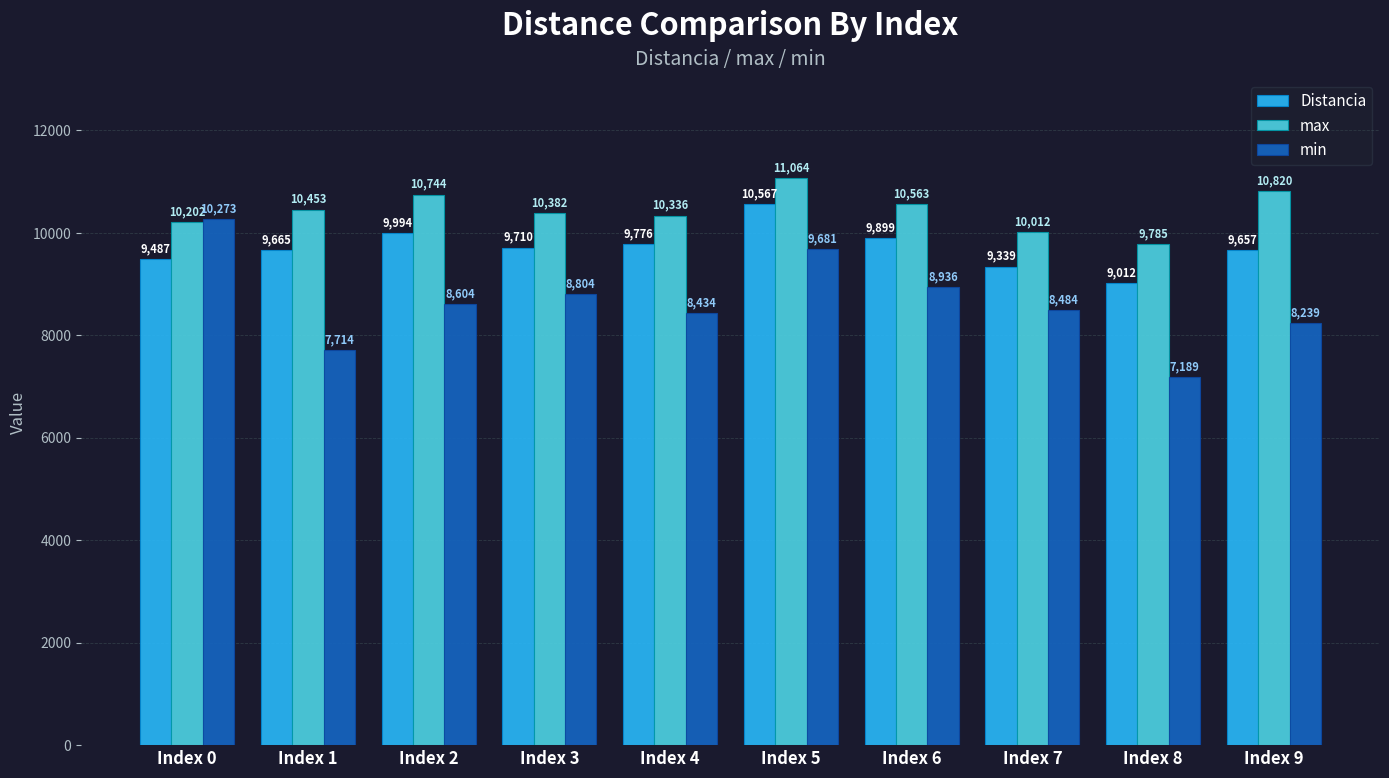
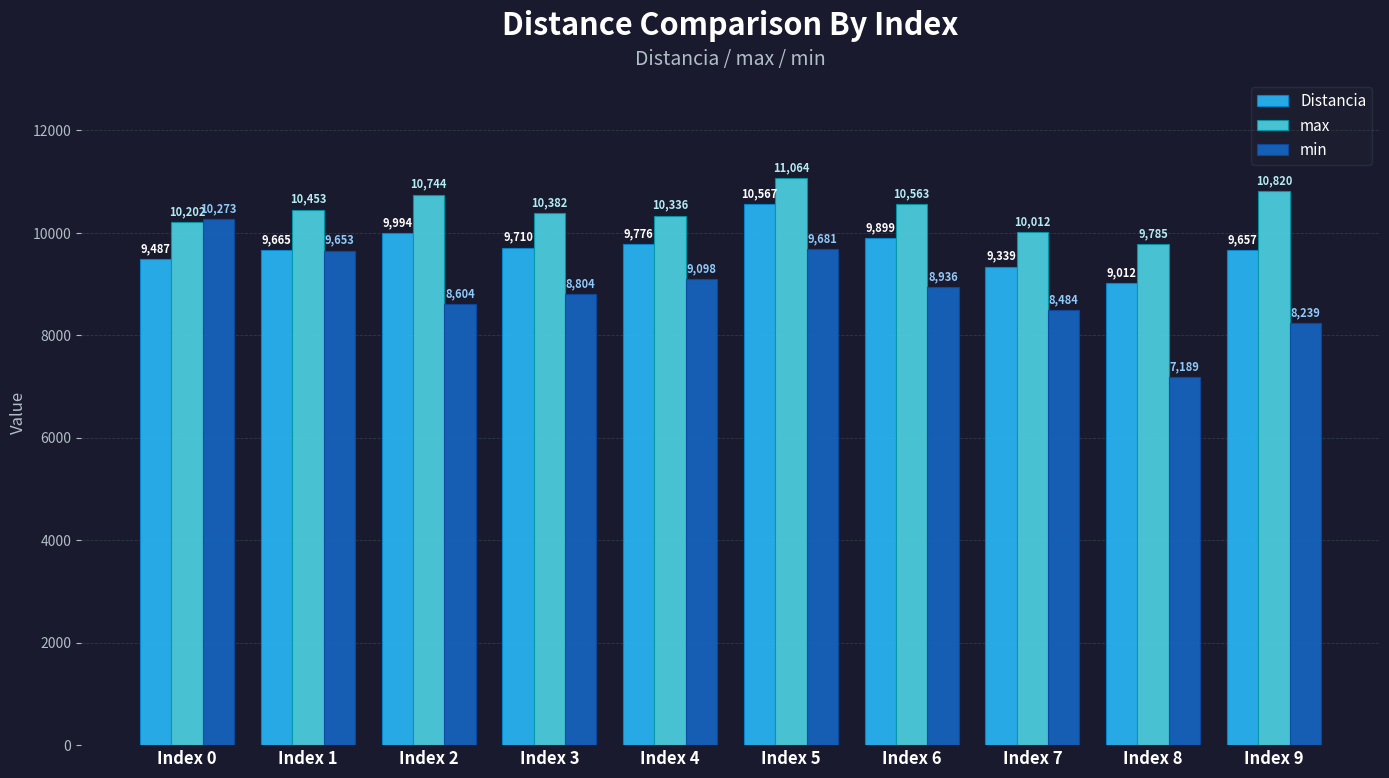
min, Index 1: 7,714 -> 9,653
min, Index 4: 8,434 -> 9,098
